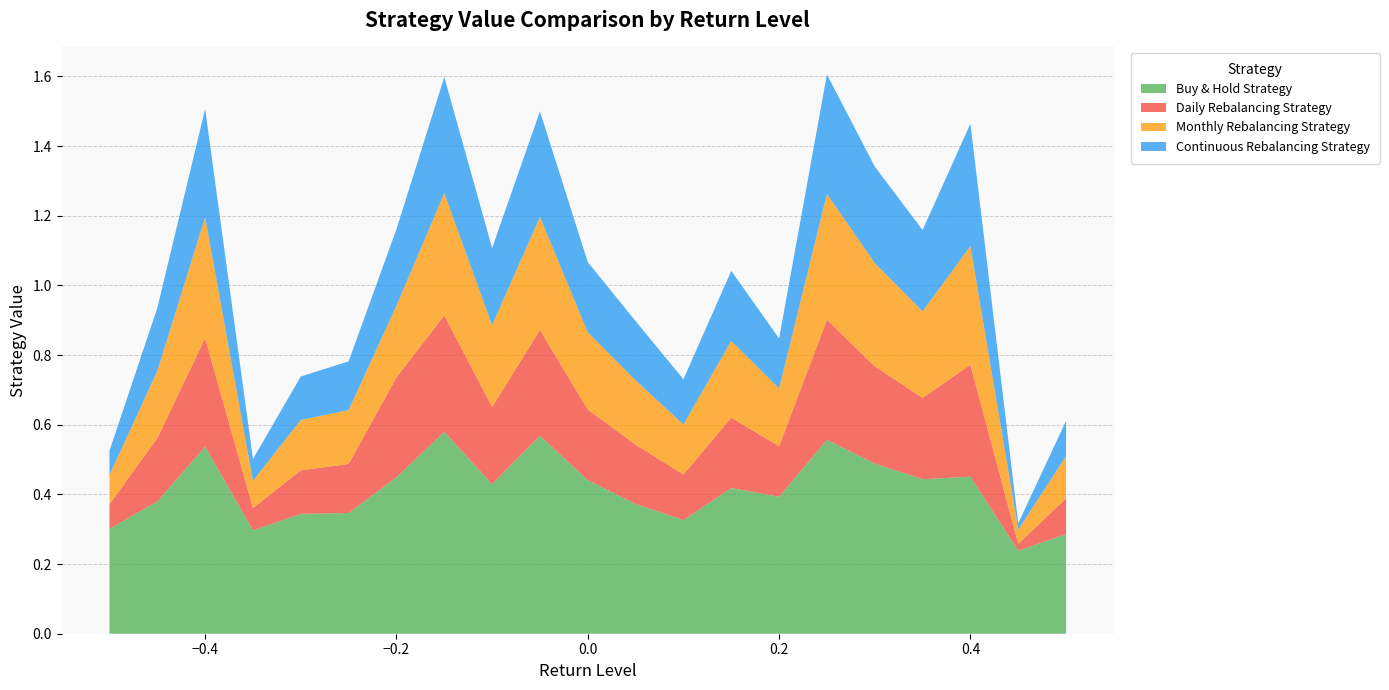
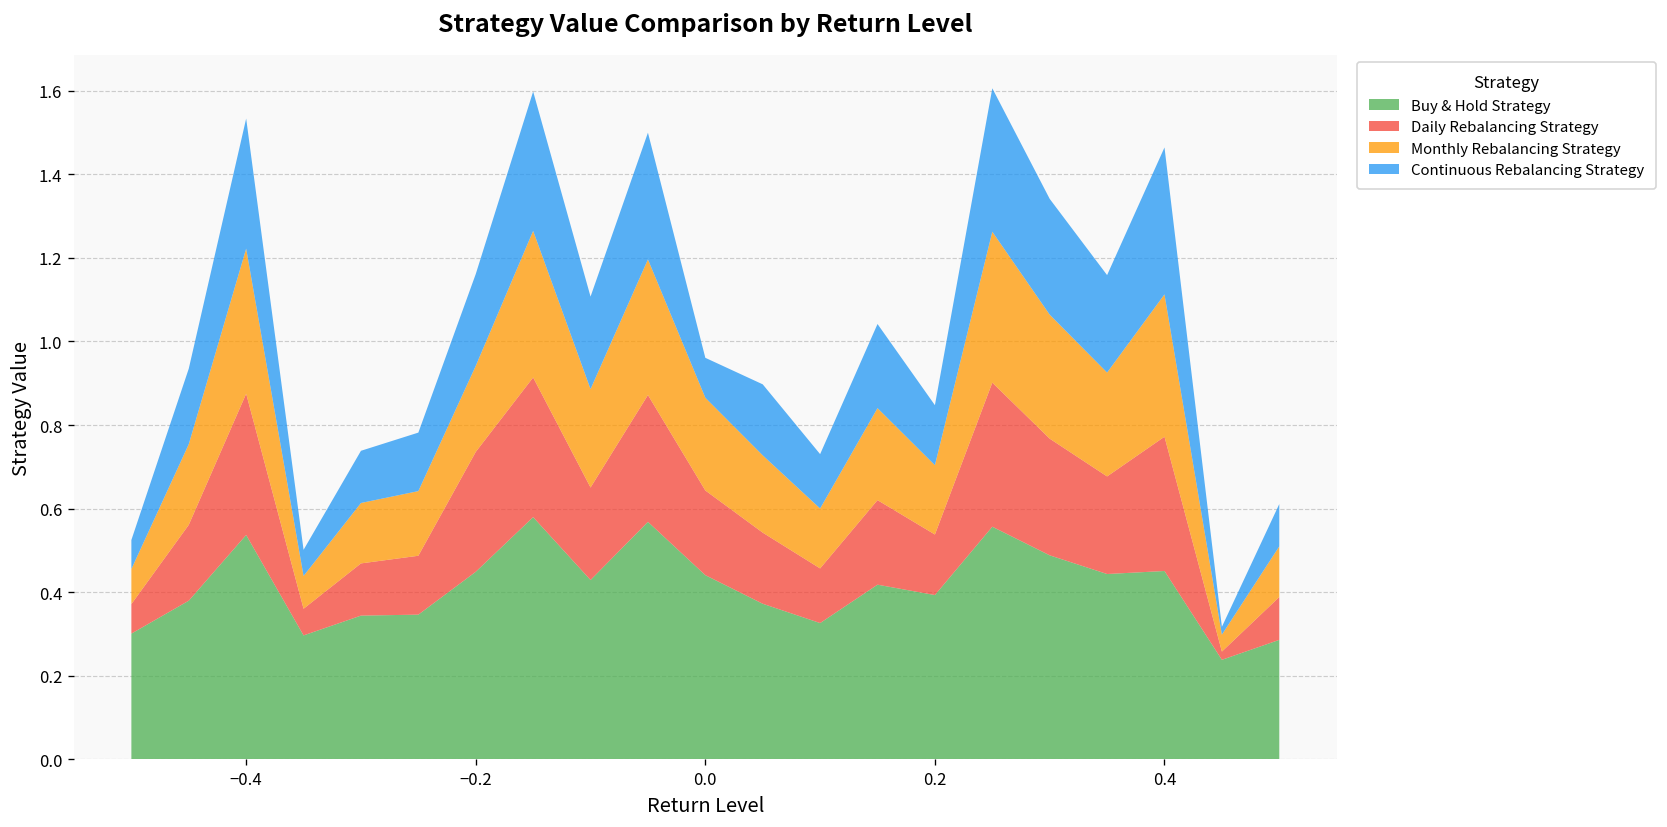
Daily Rebalancing Strategy, −0.4: 0.31 -> 0.34
Continuous Rebalancing Strategy, 0.0: 0.20 -> 0.10
